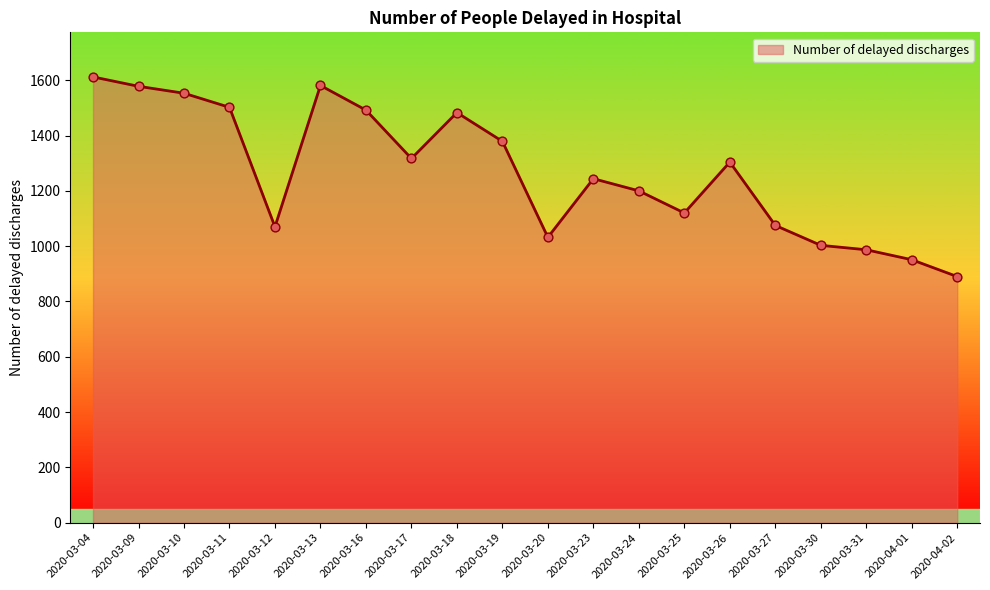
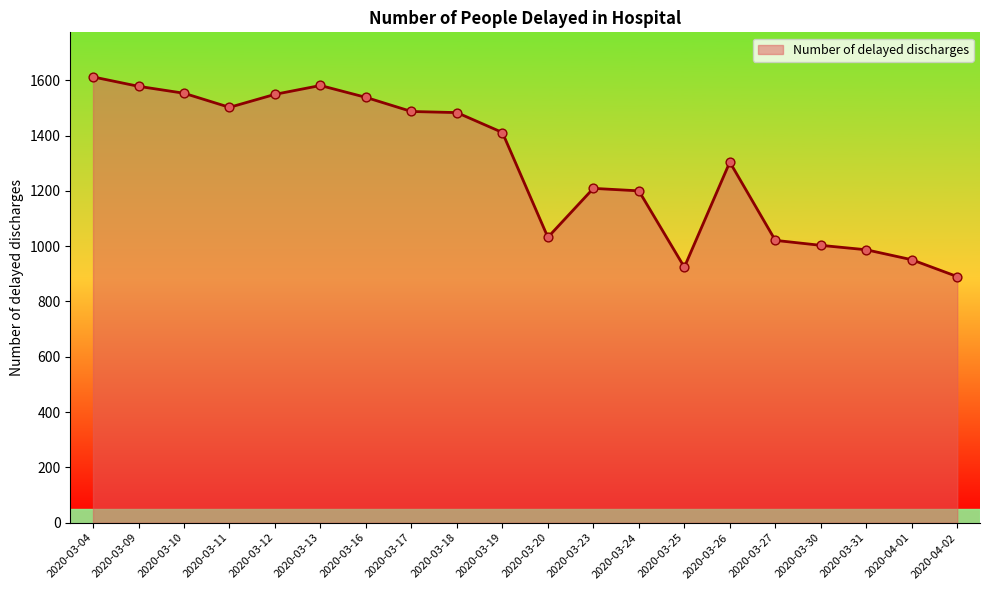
2020-03-12: 1070 -> 1550
2020-03-16: 1490 -> 1540
2020-03-17: 1320 -> 1490
2020-03-19: 1380 -> 1410
2020-03-23: 1240 -> 1210
2020-03-25: 1120 -> 920
2020-03-27: 1080 -> 1020
